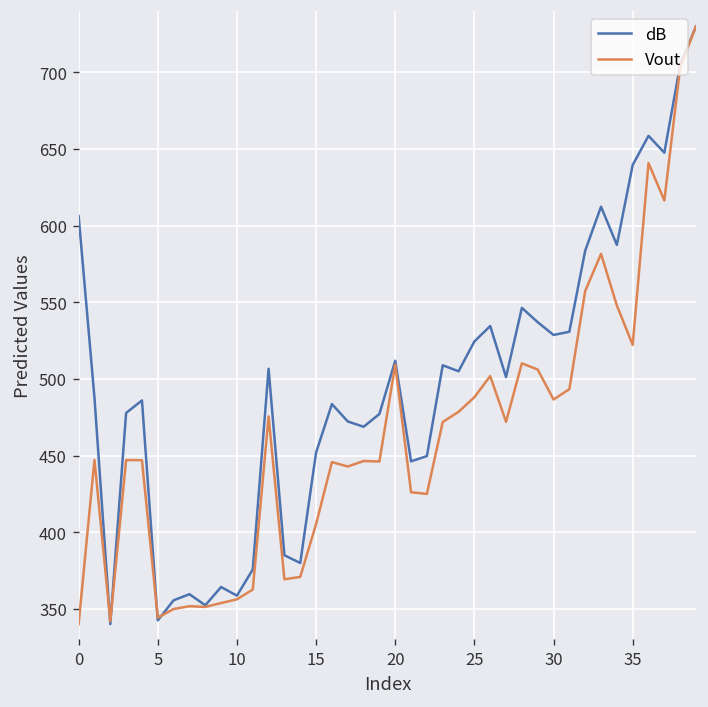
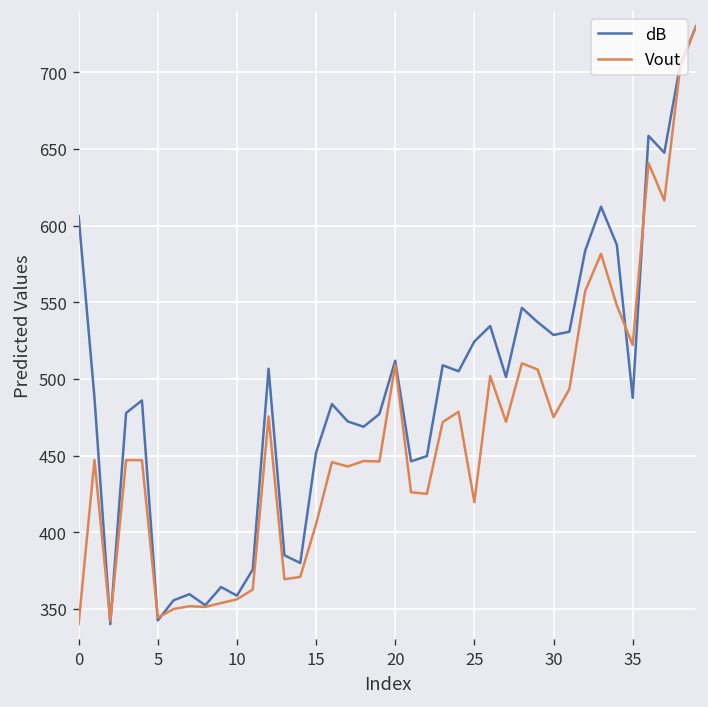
Vout, 25: 488 -> 420
Vout, 30: 487 -> 475
dB, 35: 640 -> 488
